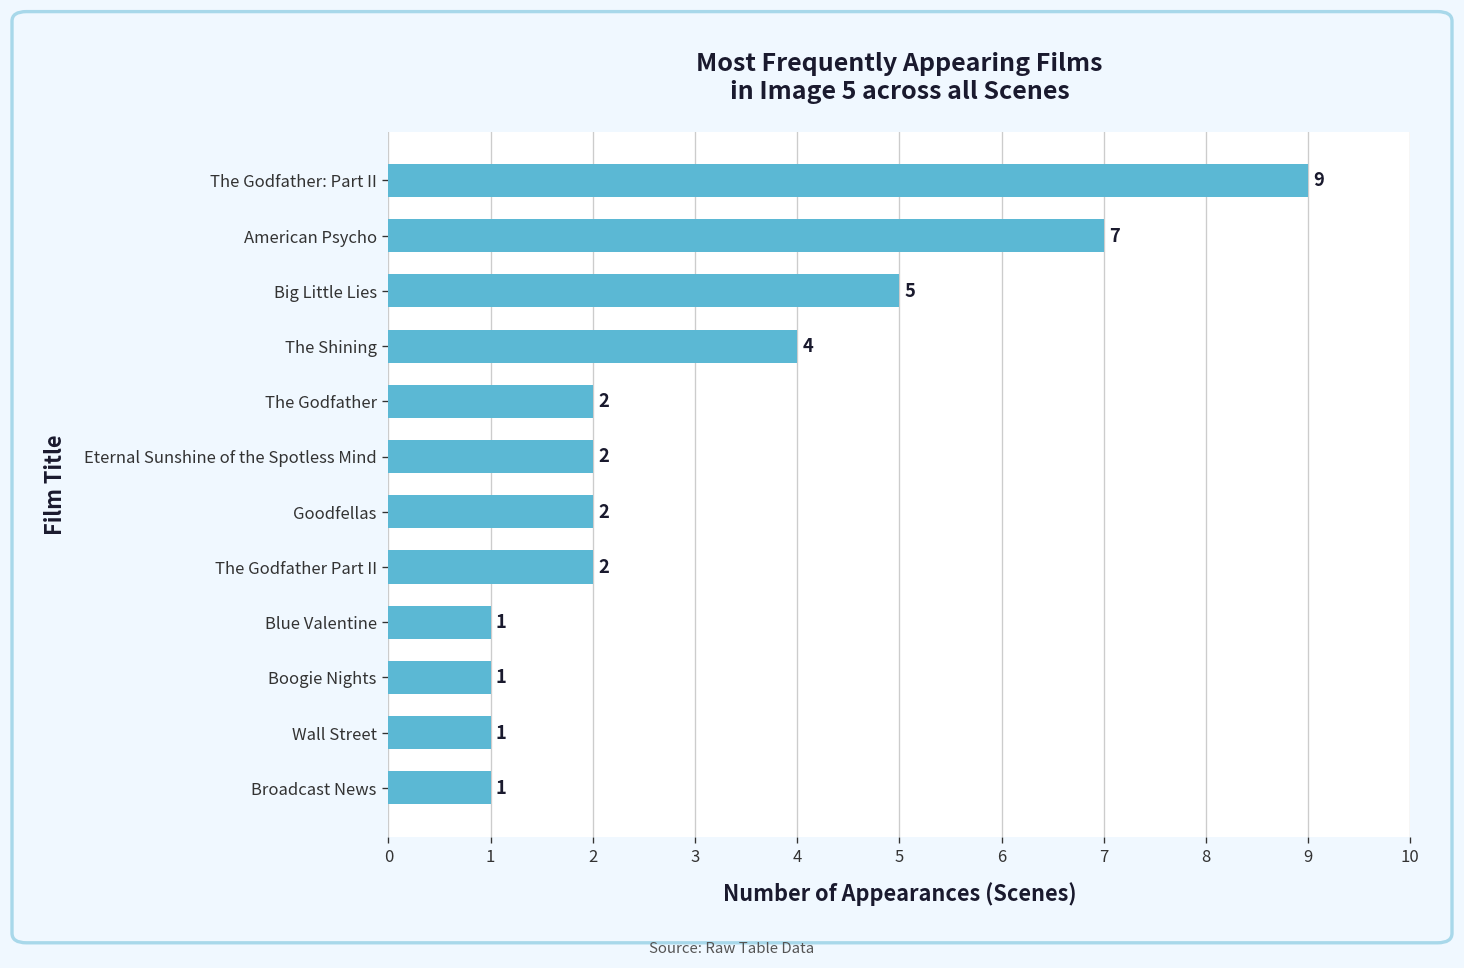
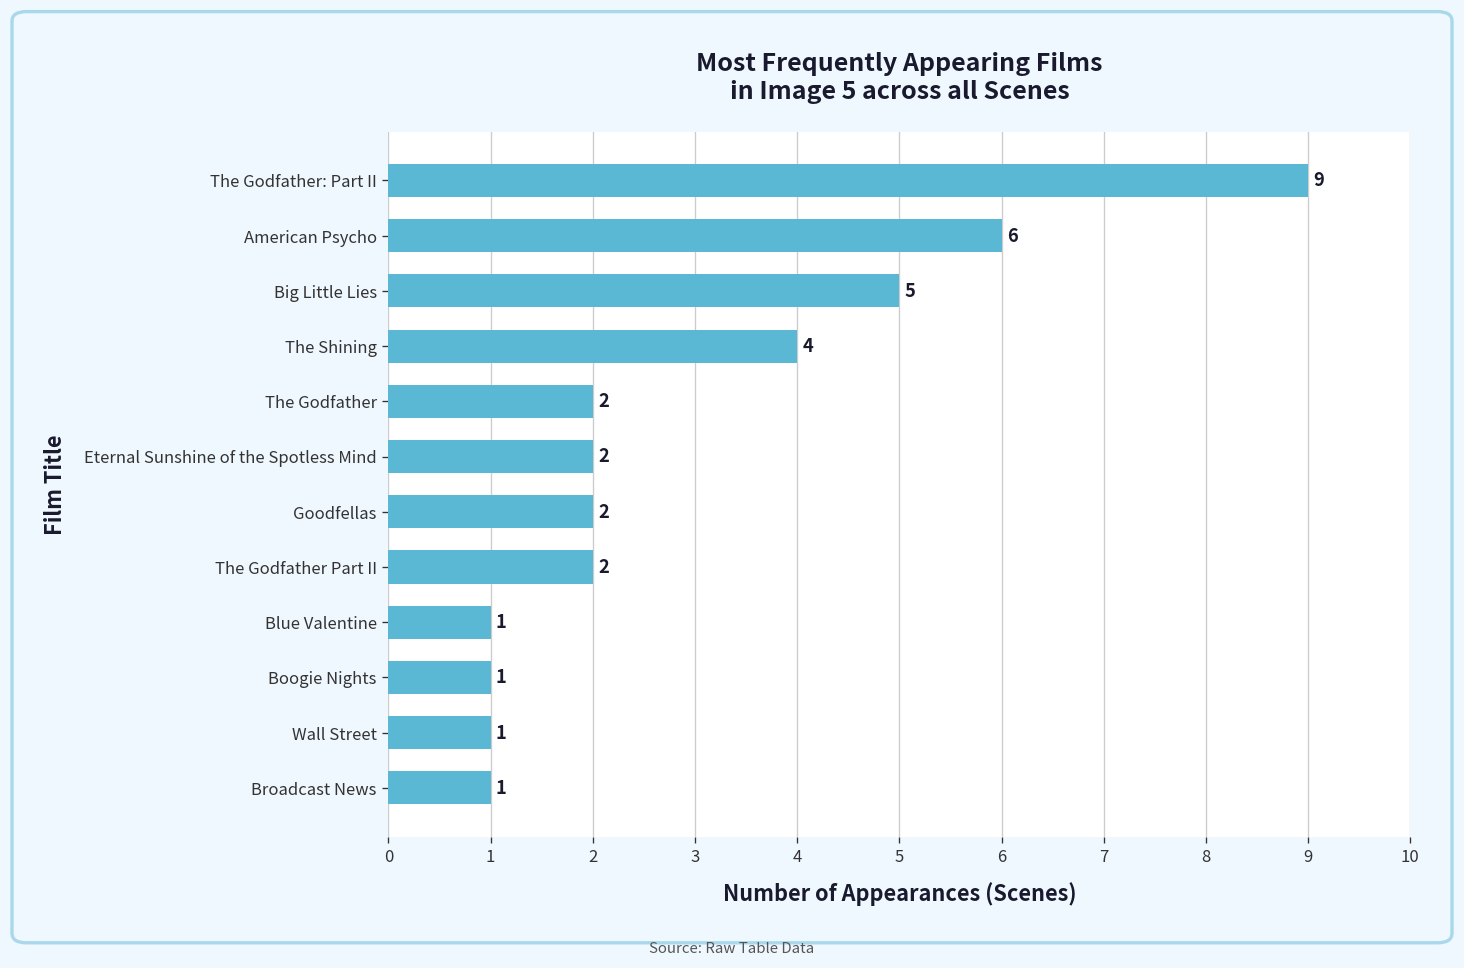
American Psycho: 7 -> 6
